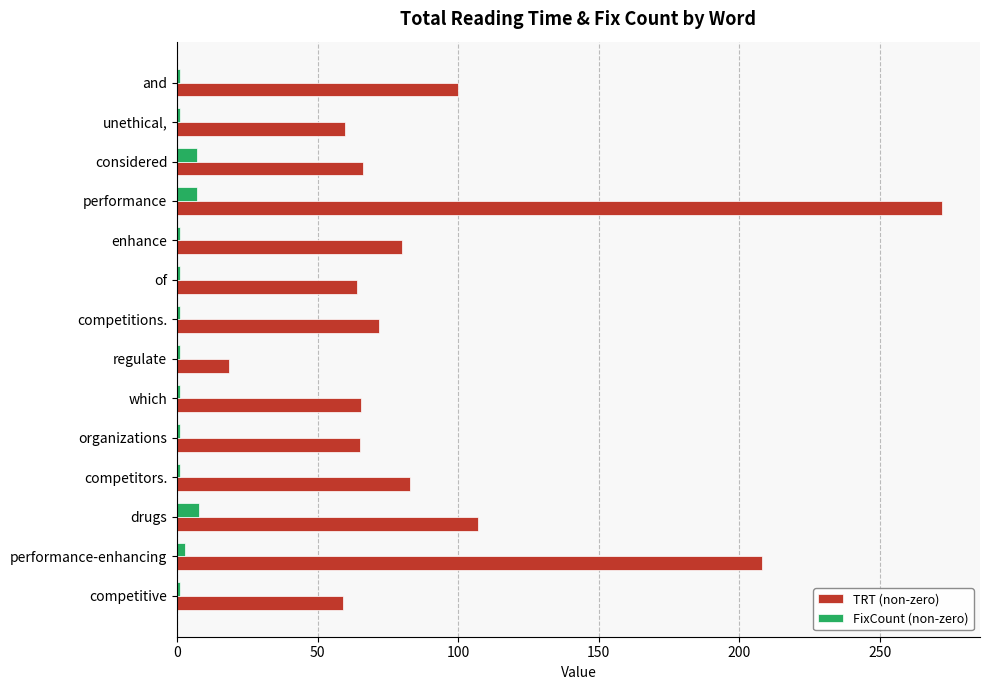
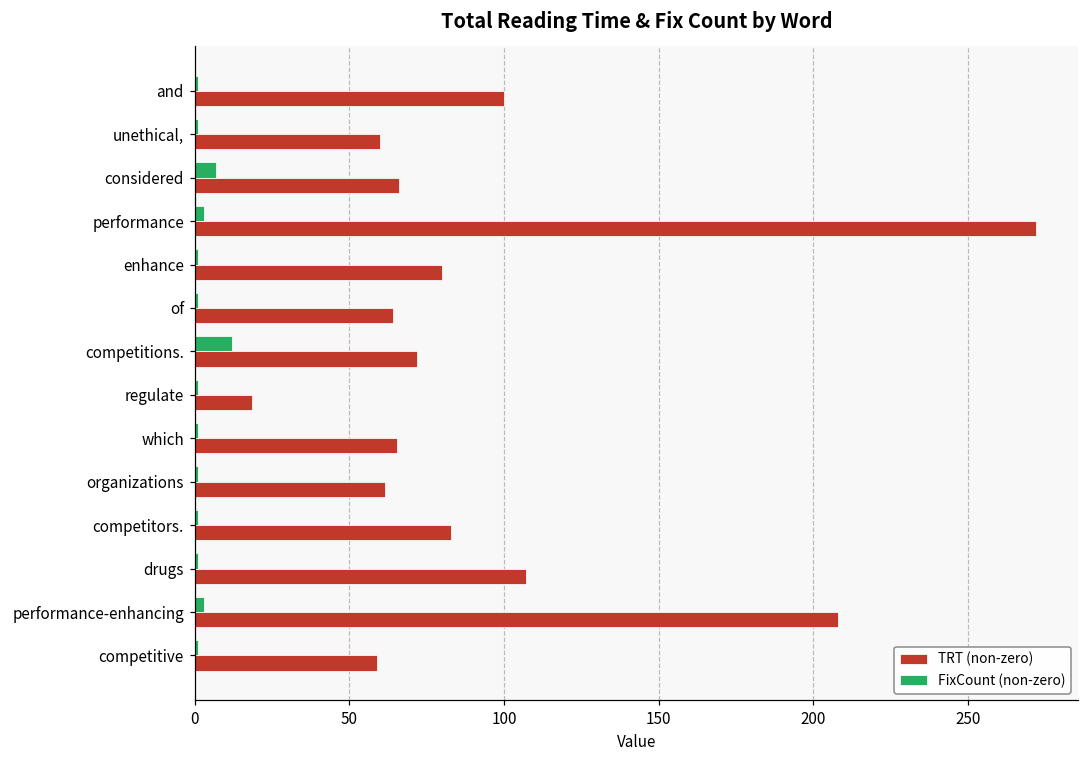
FixCount (non-zero), performance: 7 -> 3
FixCount (non-zero), competitions.: 1 -> 12
TRT (non-zero), organizations: 65 -> 61
FixCount (non-zero), drugs: 8 -> 1
